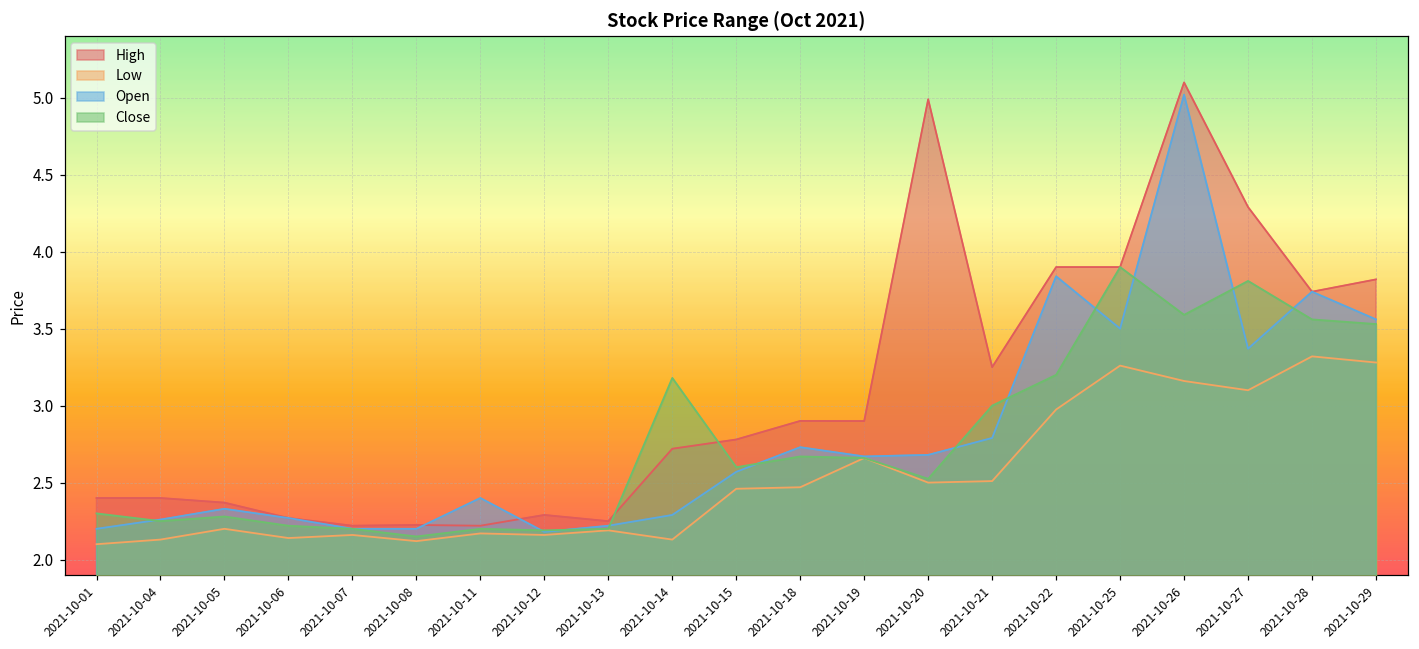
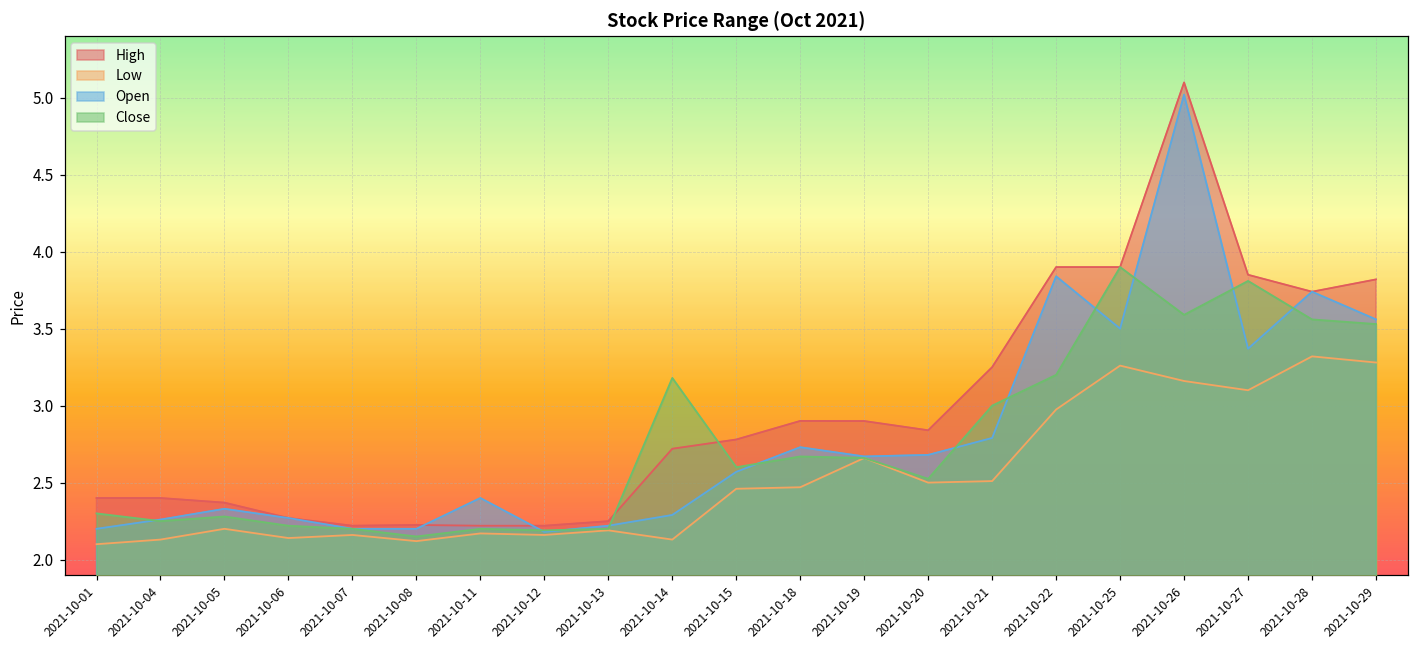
High, 2021-10-12: 2.29 -> 2.22
High, 2021-10-20: 4.99 -> 2.84
High, 2021-10-27: 4.29 -> 3.85
